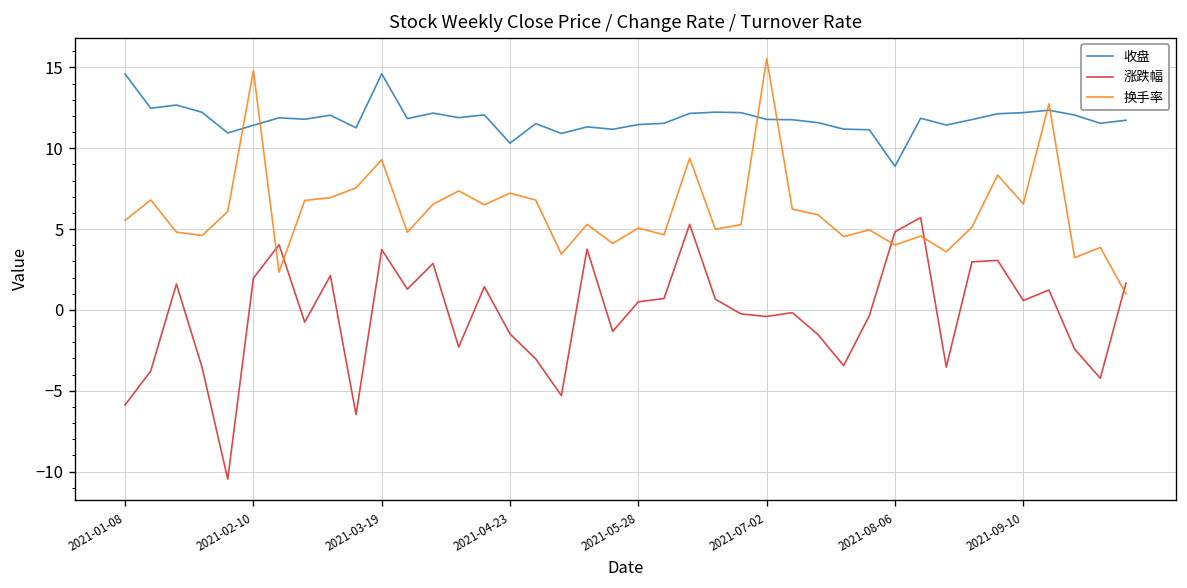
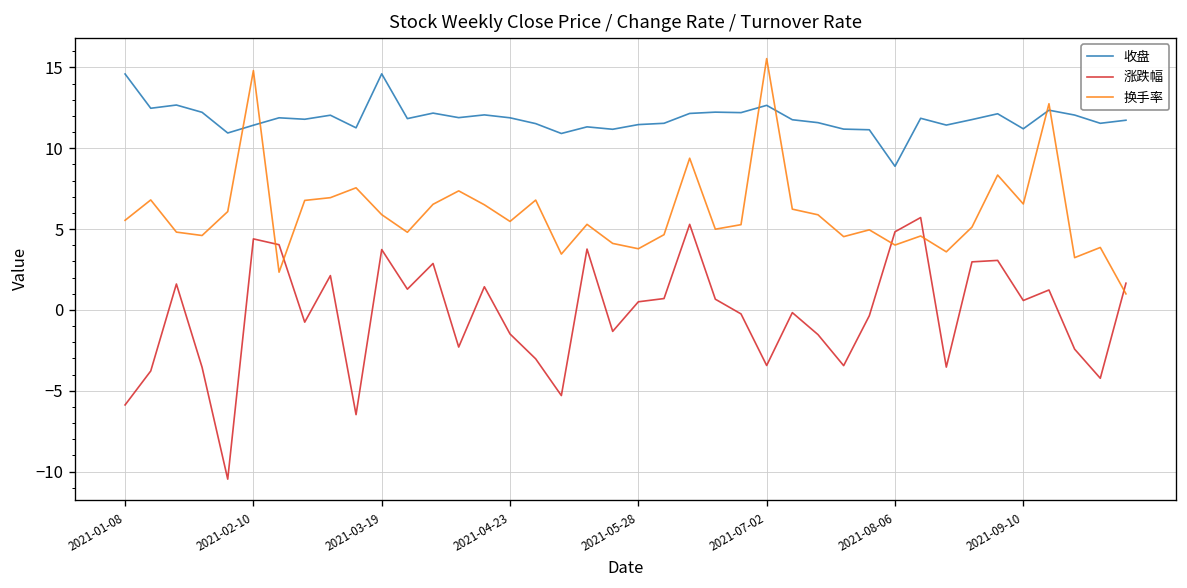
涨跌幅, 2021-02-10: 2.0 -> 4.4
换手率, 2021-03-19: 9.3 -> 5.9
收盘, 2021-04-23: 10.3 -> 11.9
换手率, 2021-04-23: 7.2 -> 5.5
换手率, 2021-05-28: 5.1 -> 3.8
收盘, 2021-07-02: 11.8 -> 12.7
涨跌幅, 2021-07-02: -0.4 -> -3.4
收盘, 2021-09-10: 12.2 -> 11.2
